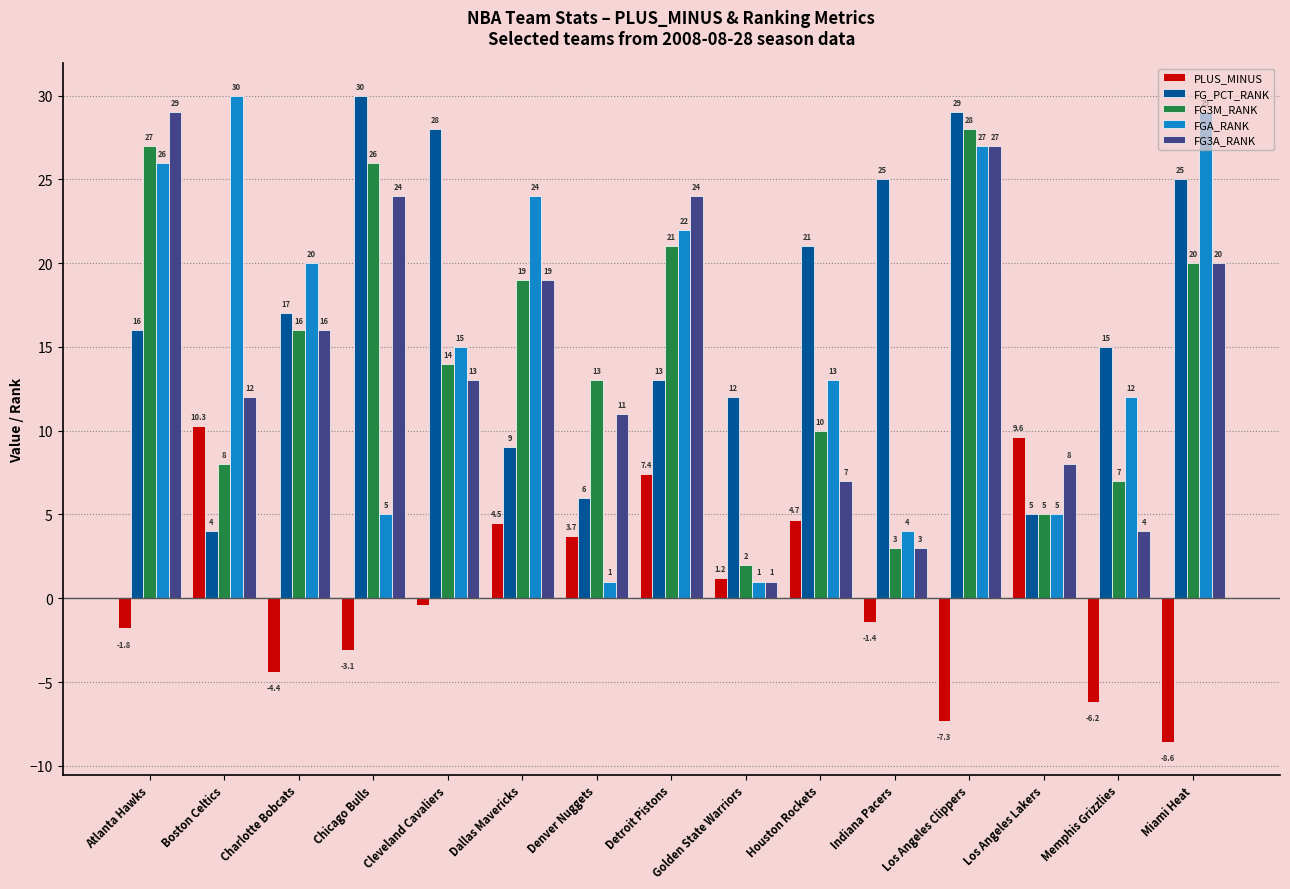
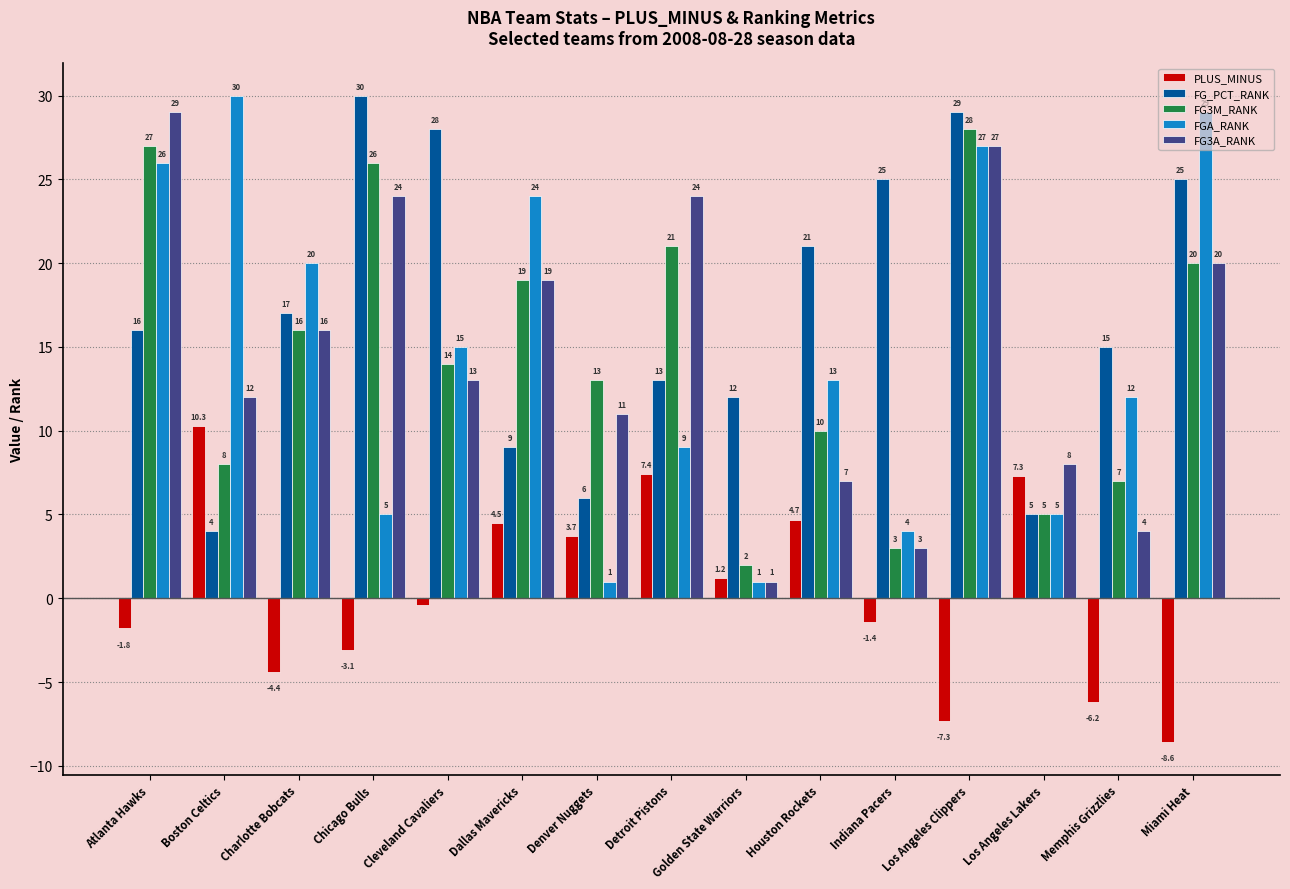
FGA_RANK, Detroit Pistons: 22 -> 9
PLUS_MINUS, Los Angeles Lakers: 9.6 -> 7.3
